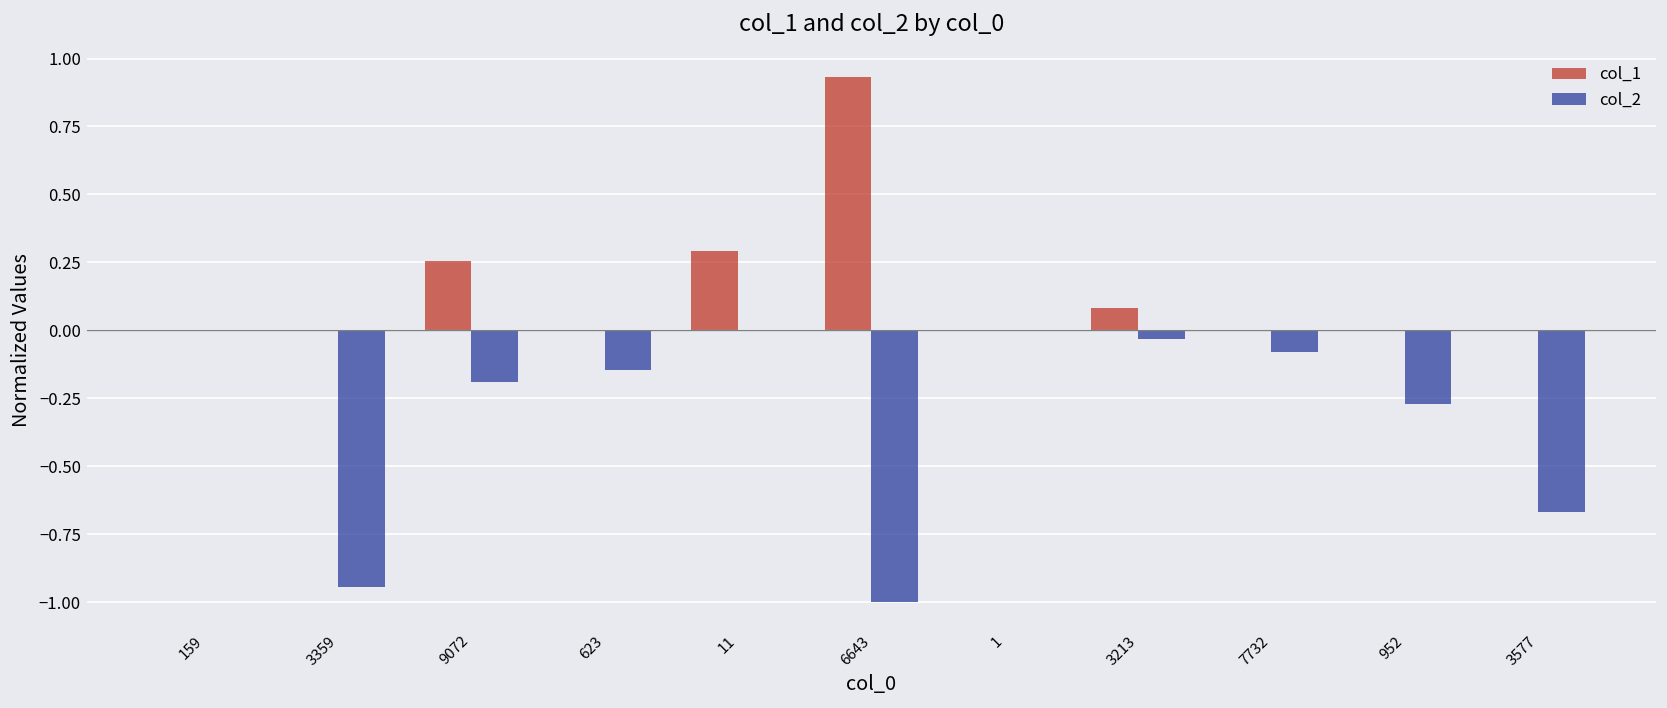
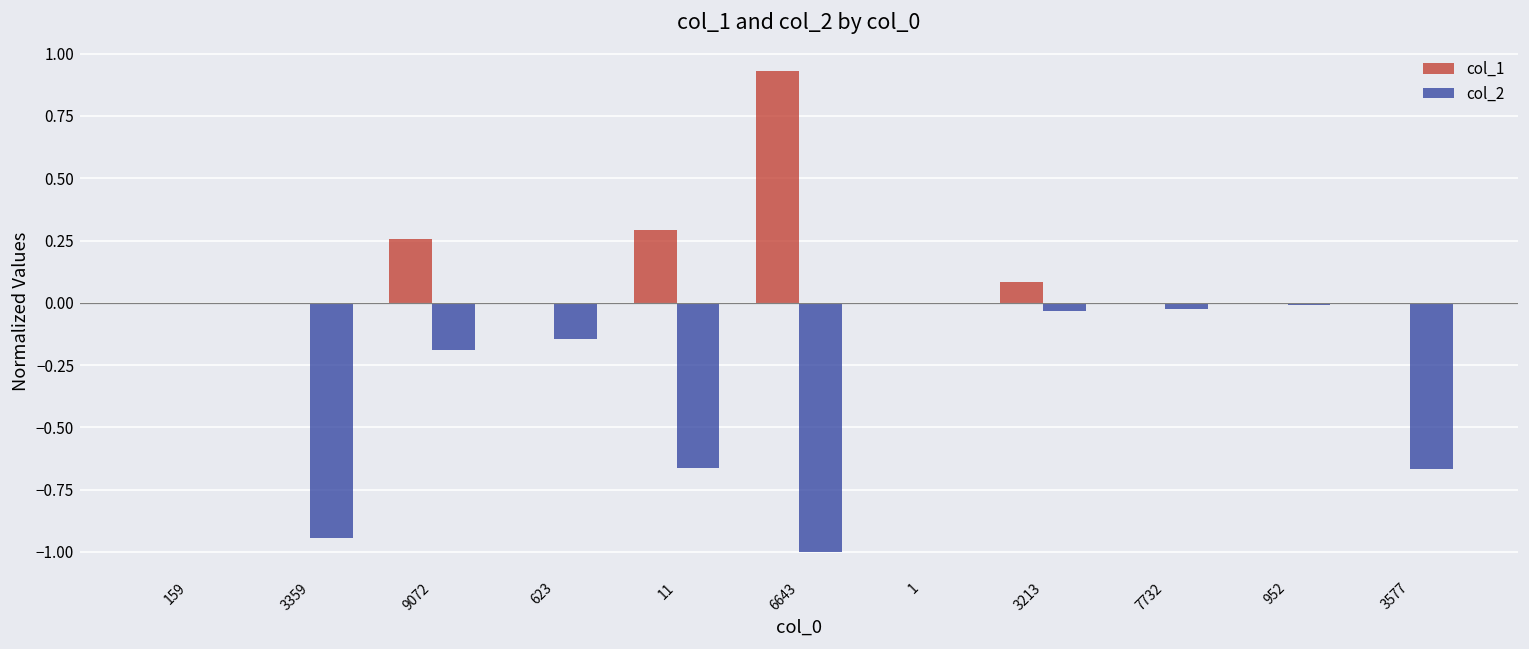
col_2, 11: 0.00 -> -0.66
col_2, 7732: -0.08 -> -0.03
col_2, 952: -0.27 -> -0.01
